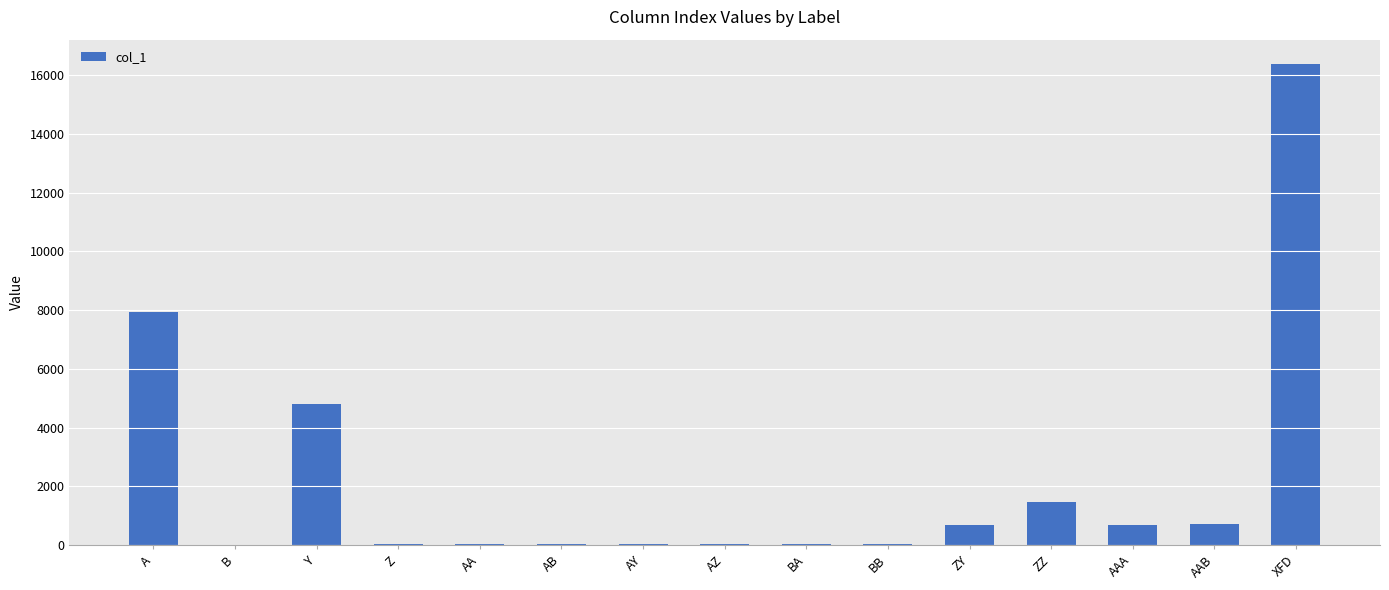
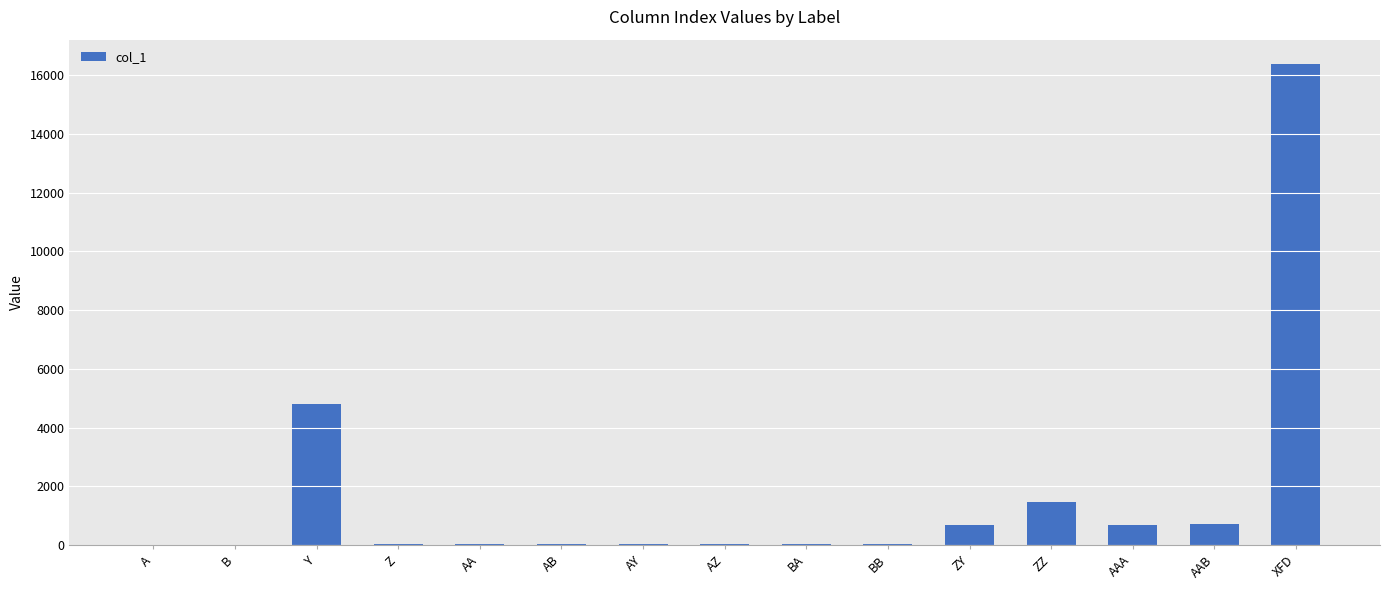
A: 7900 -> 0
